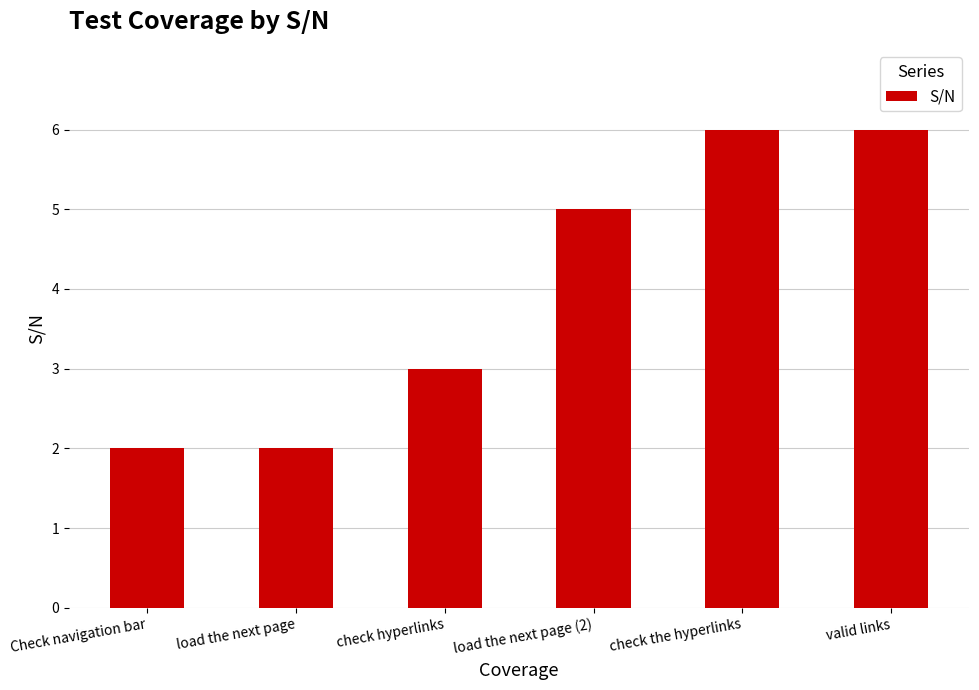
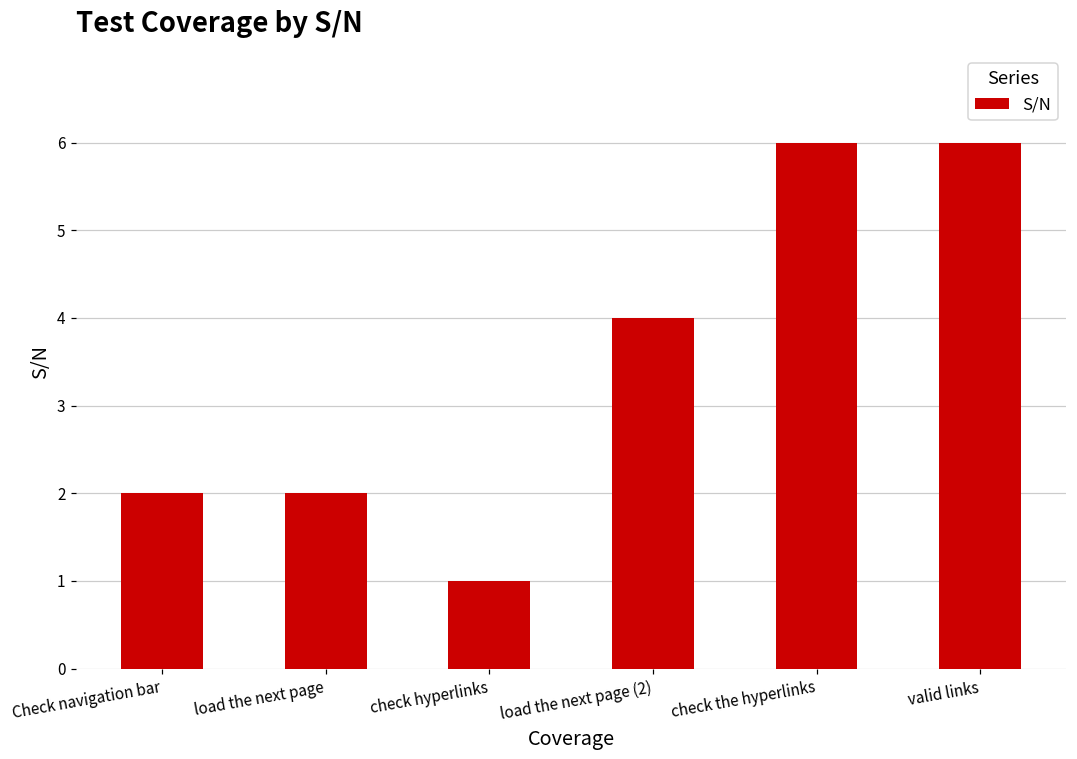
check hyperlinks: 3 -> 1
load the next page (2): 5 -> 4
